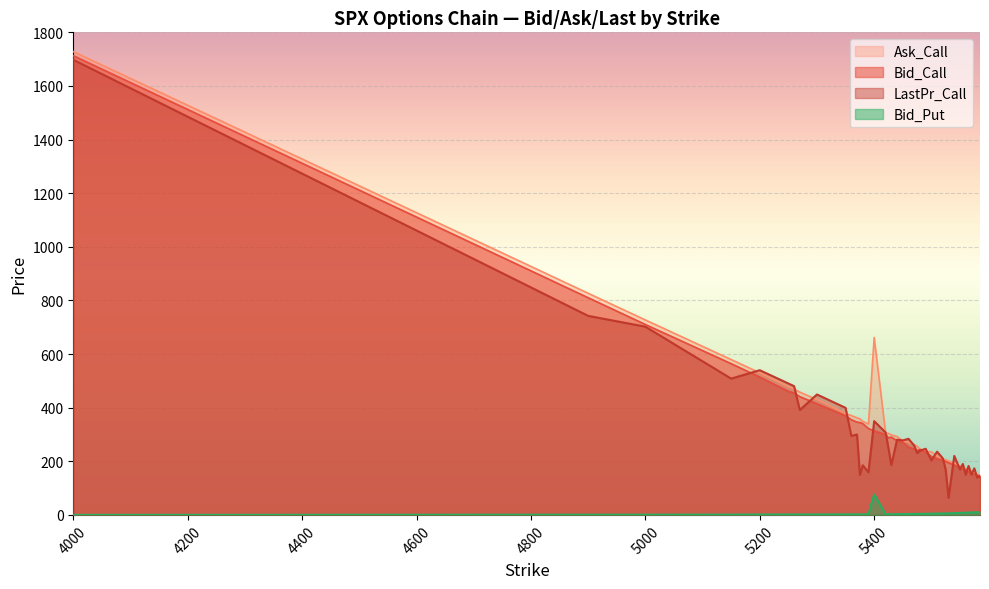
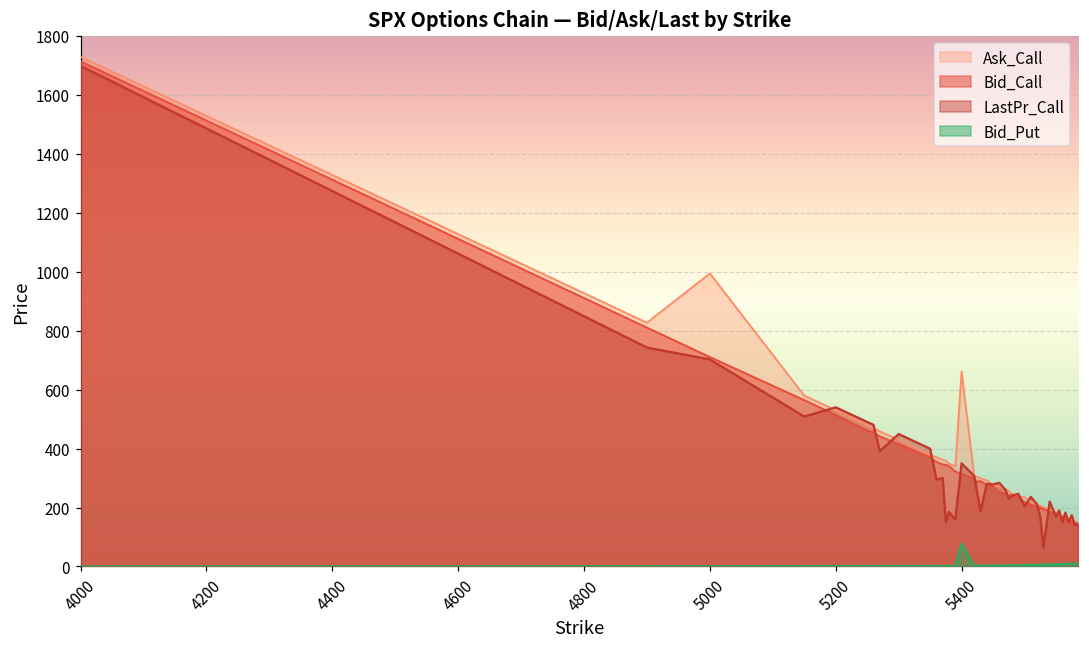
Ask_Call, 5000: 730 -> 990
